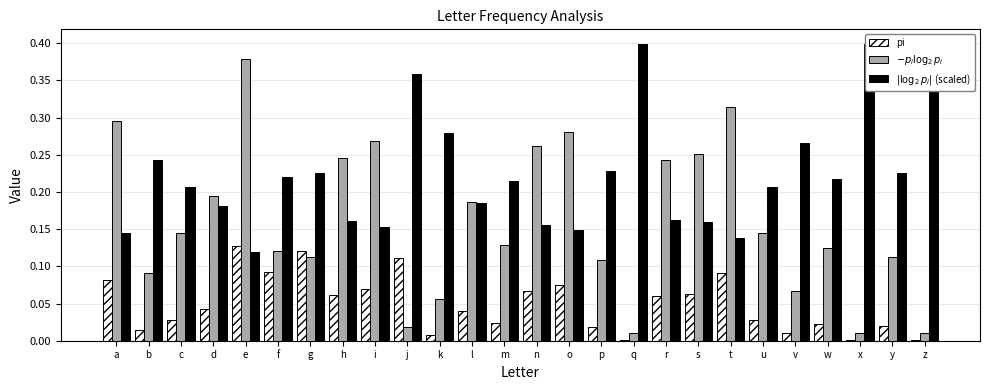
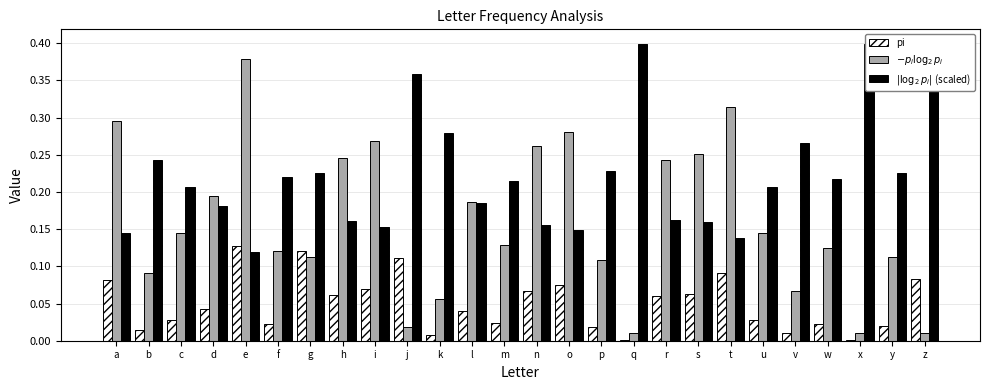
pi, f: 0.09 -> 0.02
pi, z: 0.00 -> 0.08
